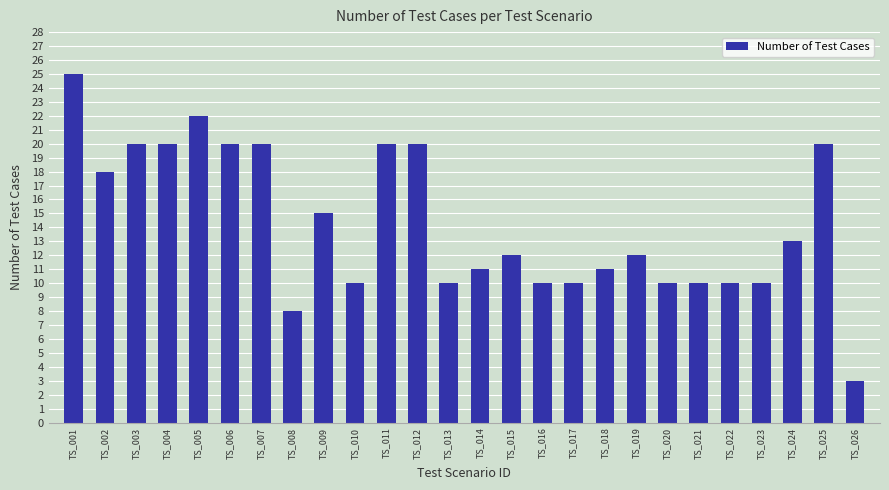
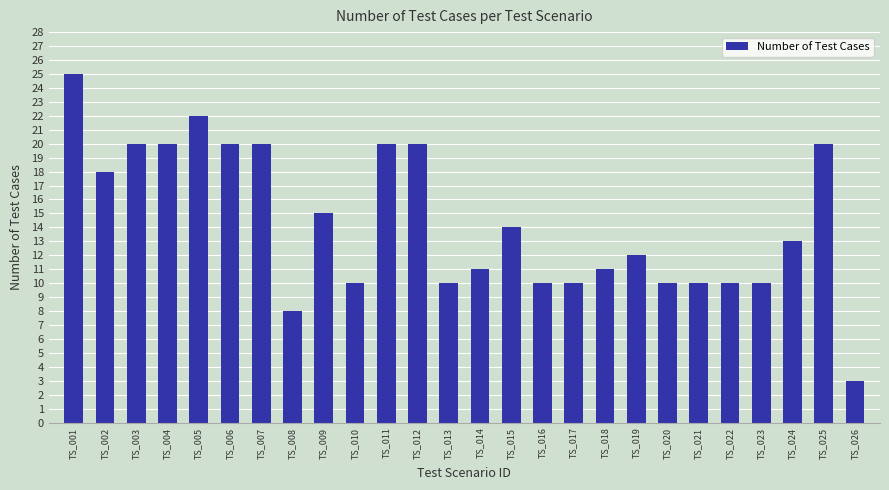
TS_015: 12 -> 14
